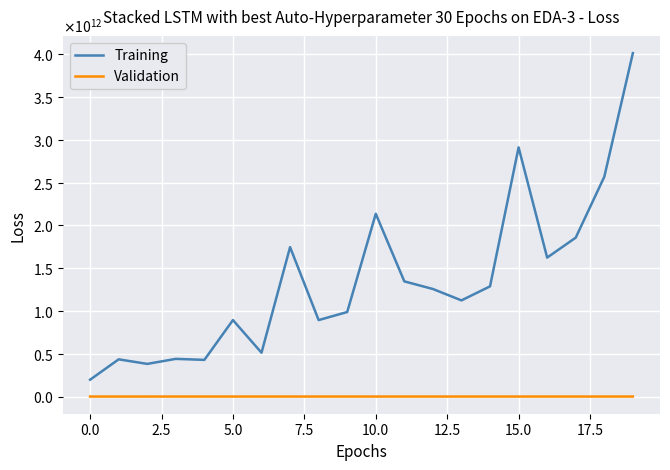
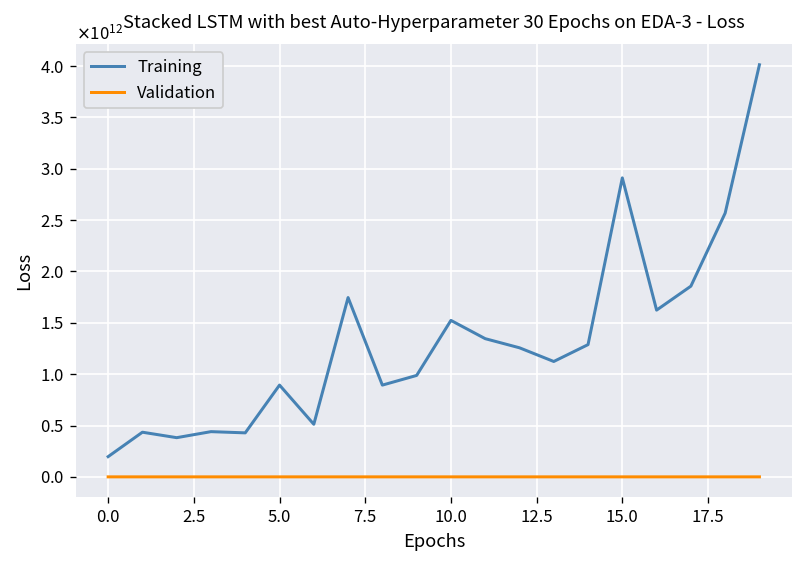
Training, 10.0: 2100000000000 -> 1500000000000
